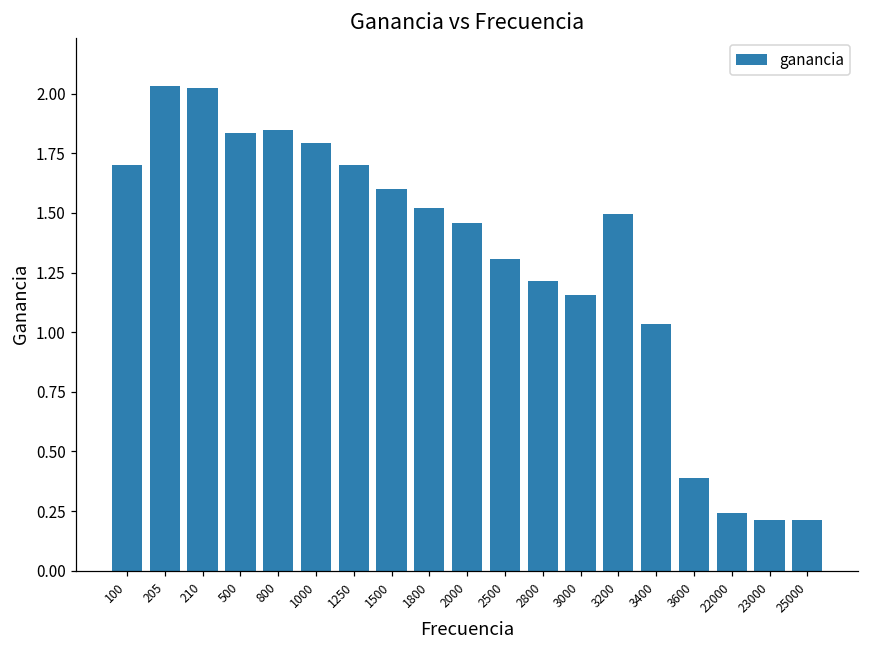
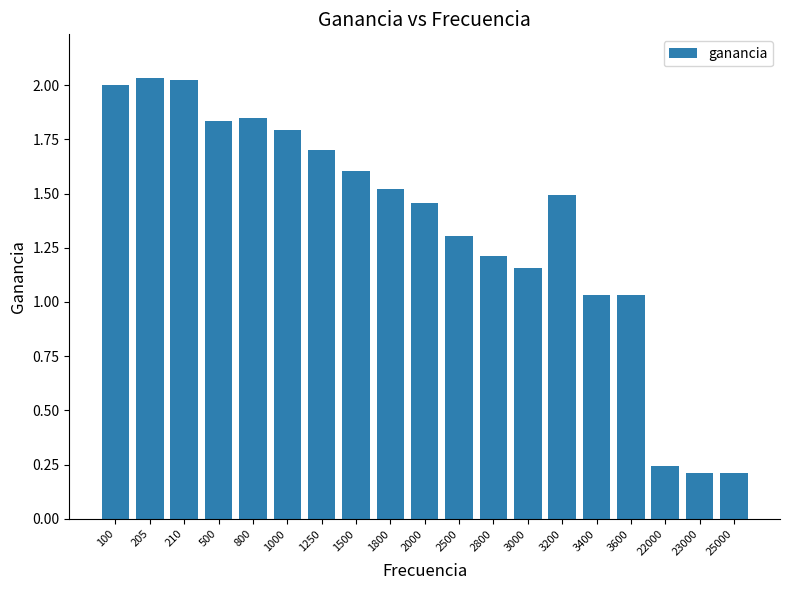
100: 1.7 -> 2.0
3600: 0.39 -> 1.03
